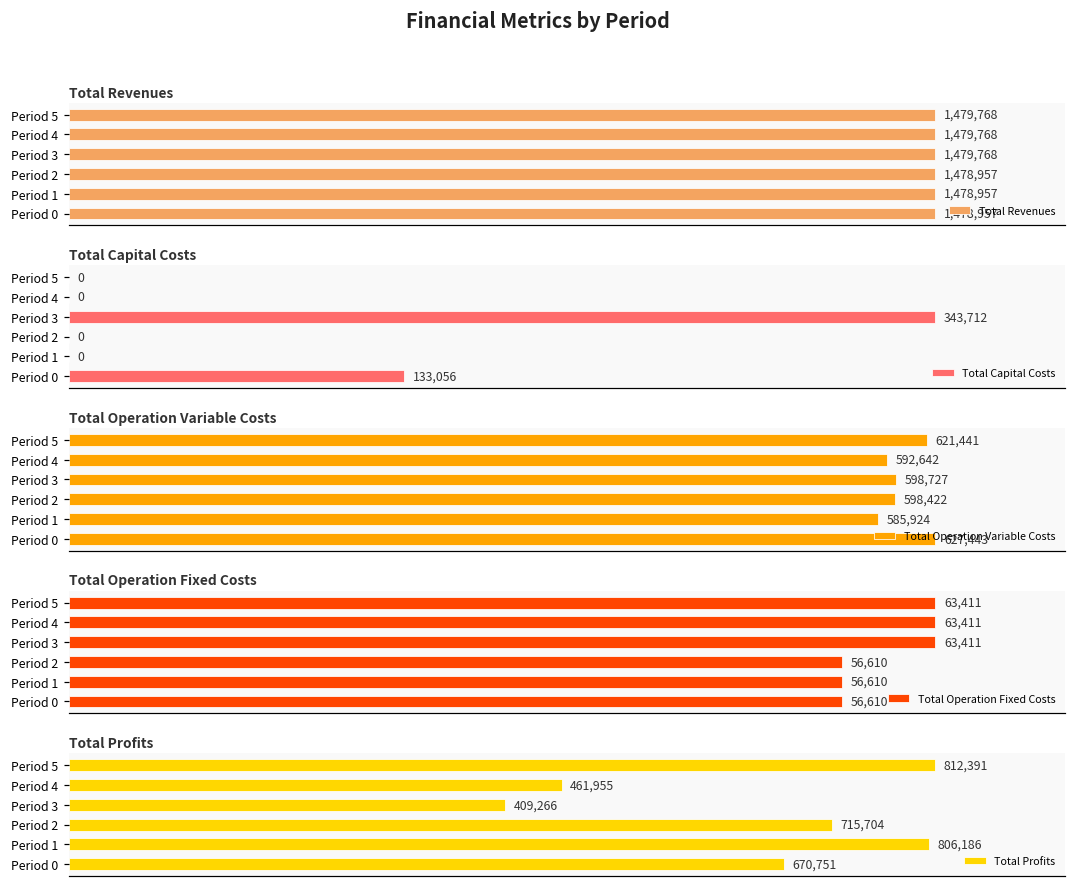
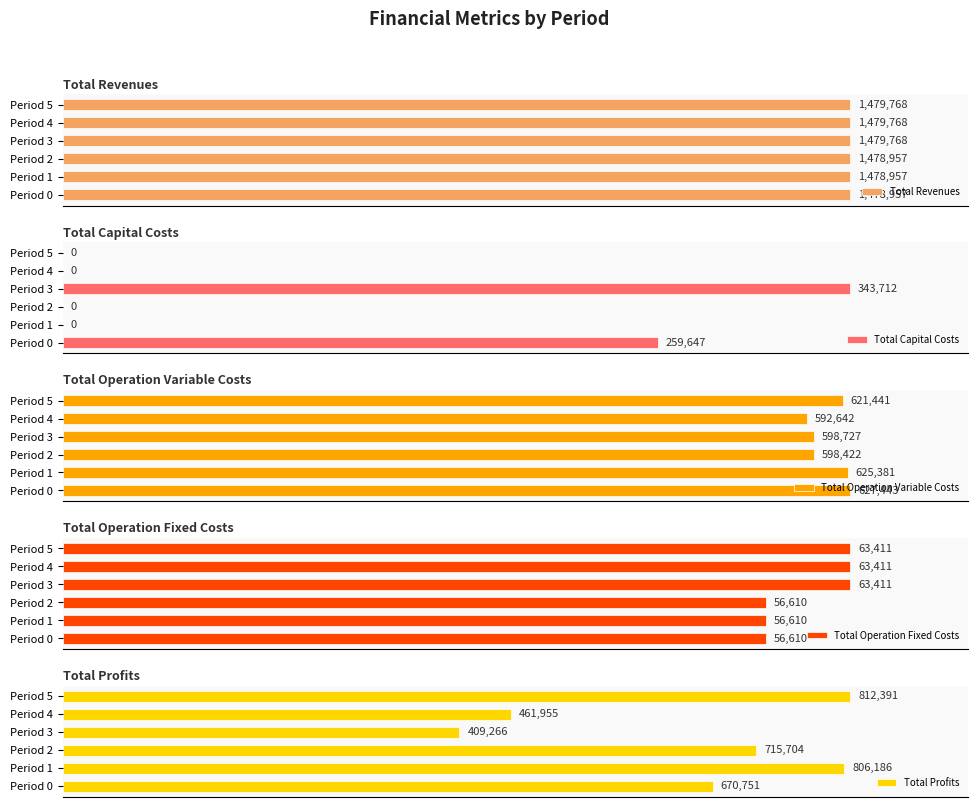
Total Capital Costs, Period 0: 133,056 -> 259,647
Total Operation Variable Costs, Period 1: 585,924 -> 625,381
